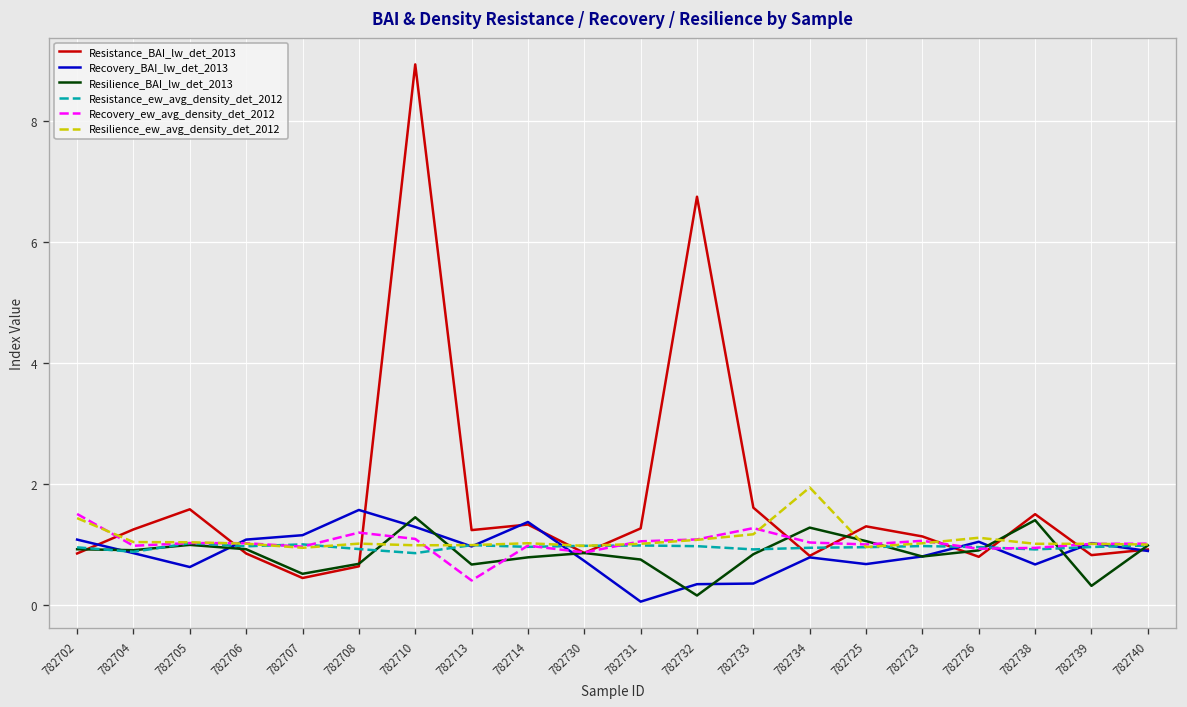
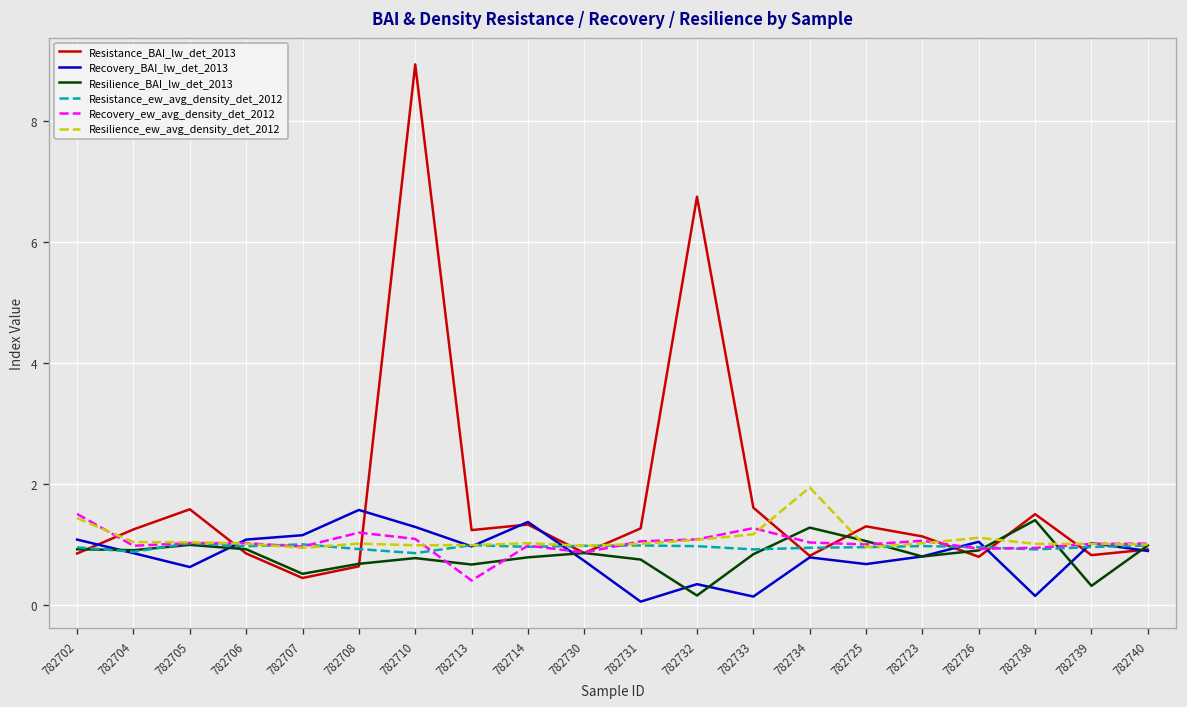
Resilience_BAI_lw_det_2013, 782710: 1.5 -> 0.8
Recovery_BAI_lw_det_2013, 782733: 0.4 -> 0.1
Recovery_BAI_lw_det_2013, 782738: 0.7 -> 0.2
